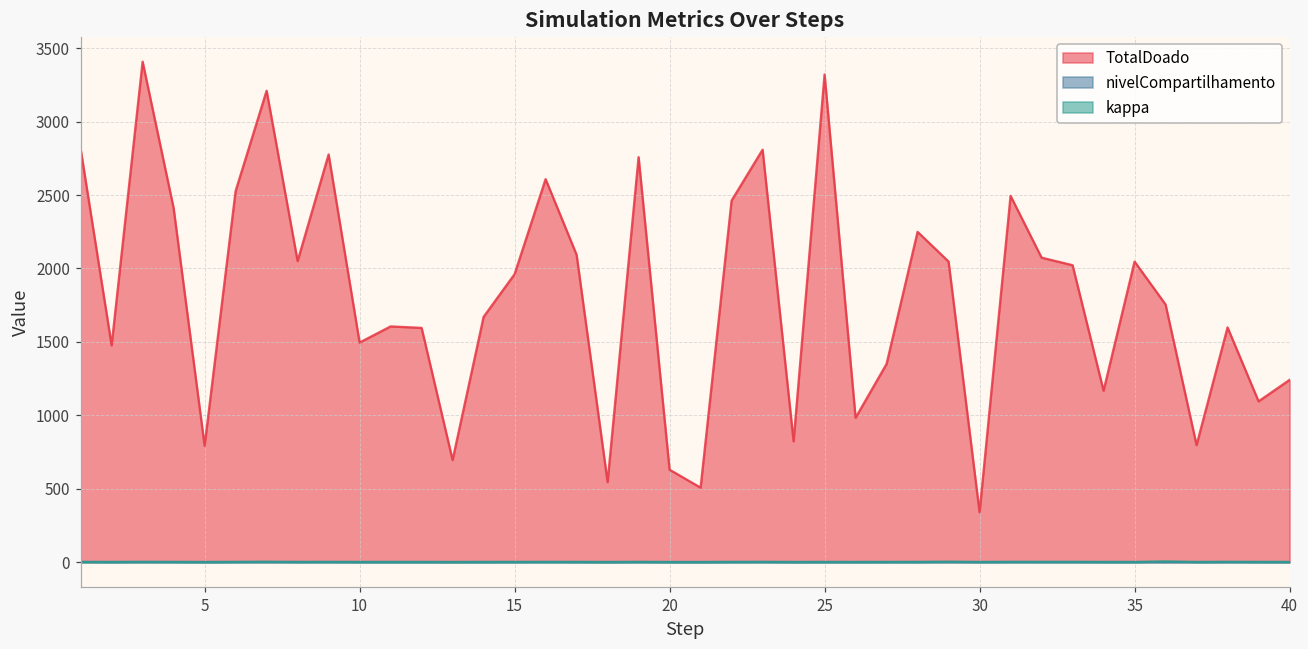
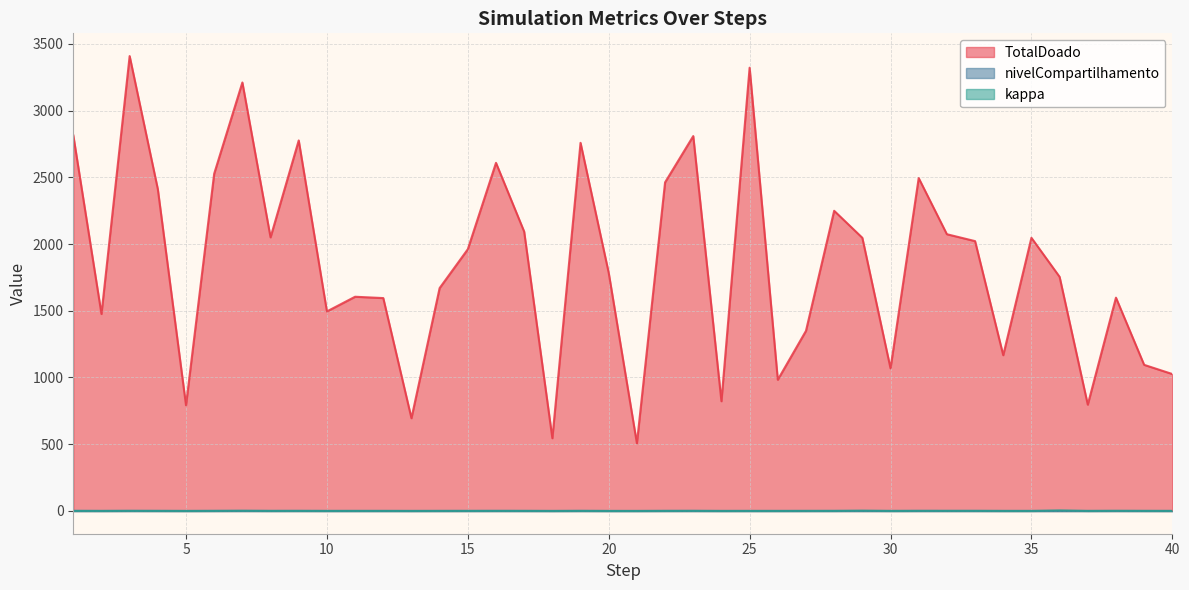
TotalDoado, 20: 630 -> 1780
TotalDoado, 30: 340 -> 1070
TotalDoado, 40: 1240 -> 1030
